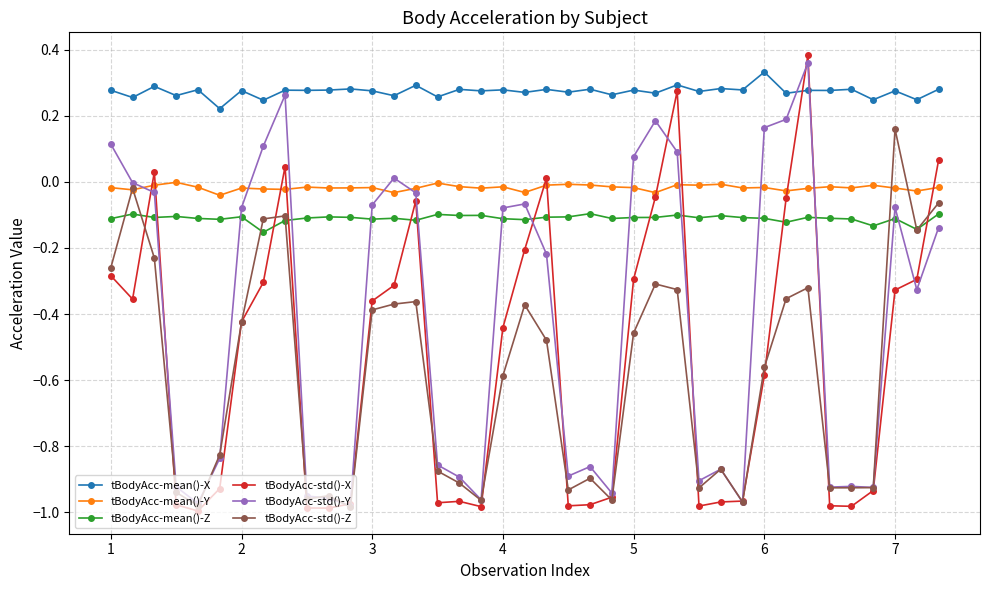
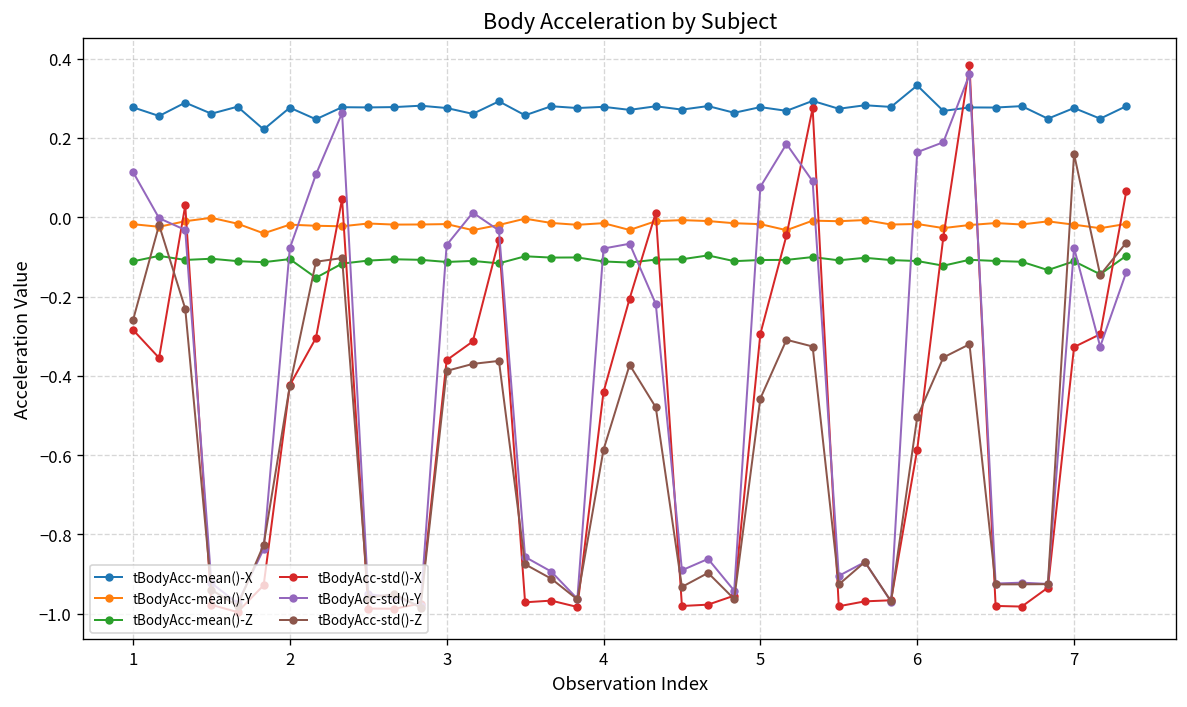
tBodyAcc-std()-Z, 6: -0.56 -> -0.50
